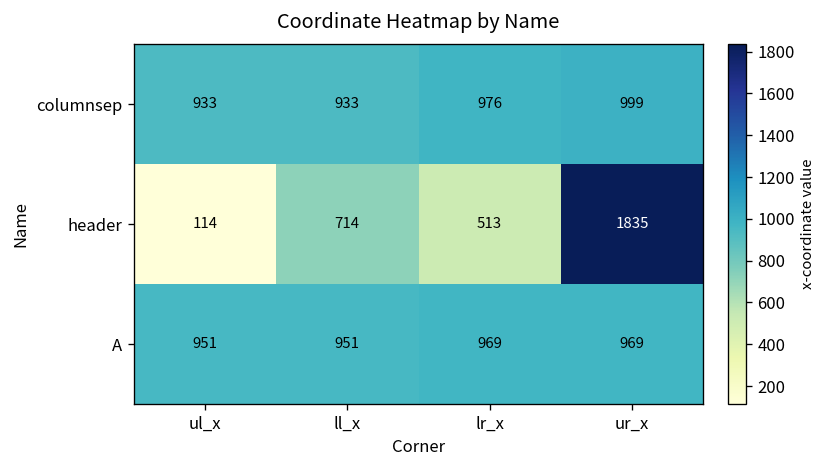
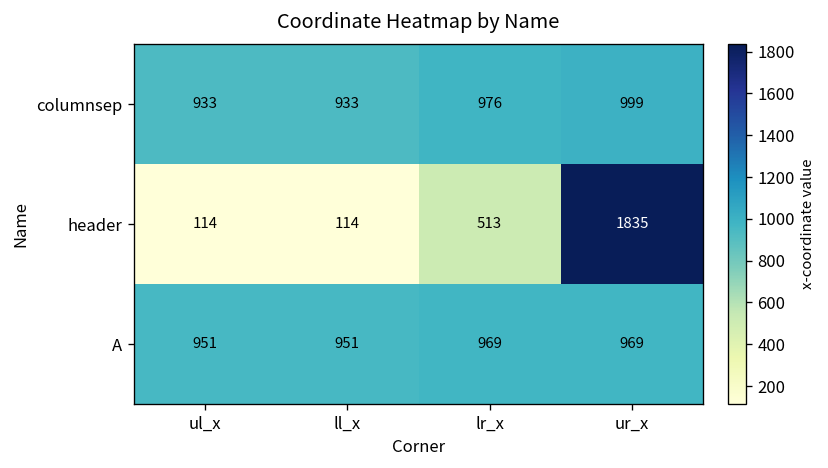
header, ll_x: 714 -> 114
